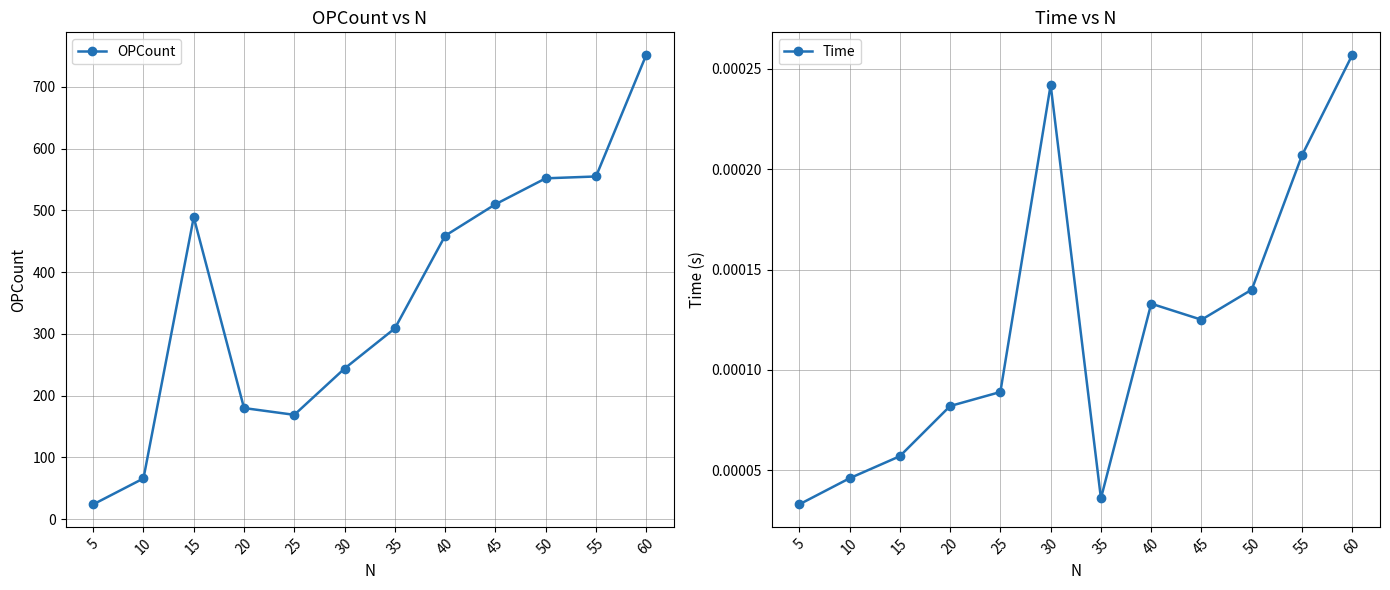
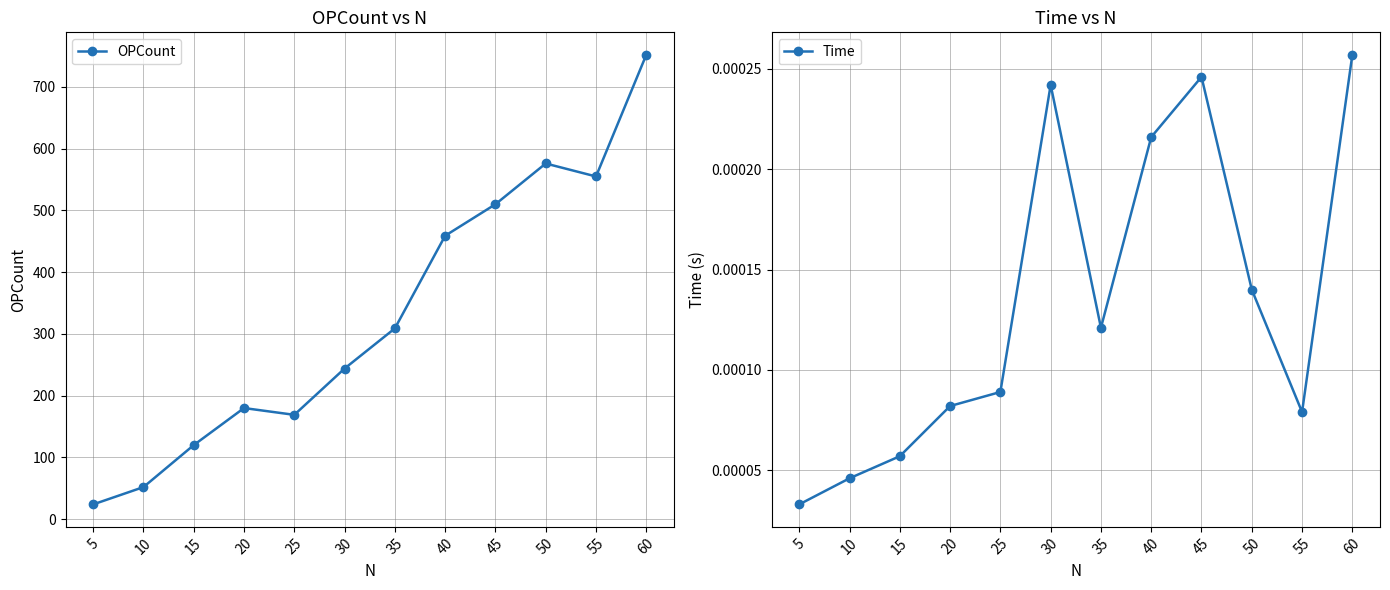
OPCount vs N, 10: 70 -> 50
OPCount vs N, 15: 490 -> 120
OPCount vs N, 50: 550 -> 580
Time vs N, 35: 0.000036 -> 0.000121
Time vs N, 40: 0.000133 -> 0.000216
Time vs N, 45: 0.000125 -> 0.000246
Time vs N, 55: 0.000207 -> 0.000079
